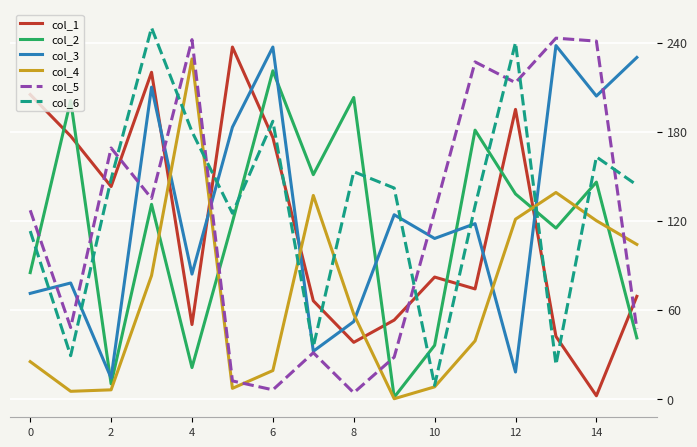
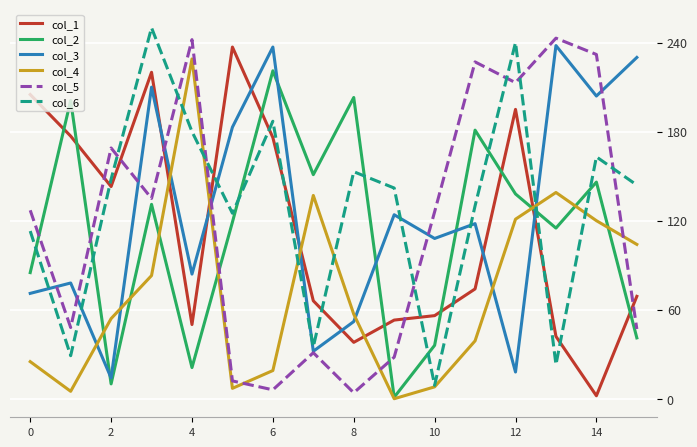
col_4, 2: 6 -> 54
col_1, 10: 82 -> 56
col_5, 14: 241 -> 232
